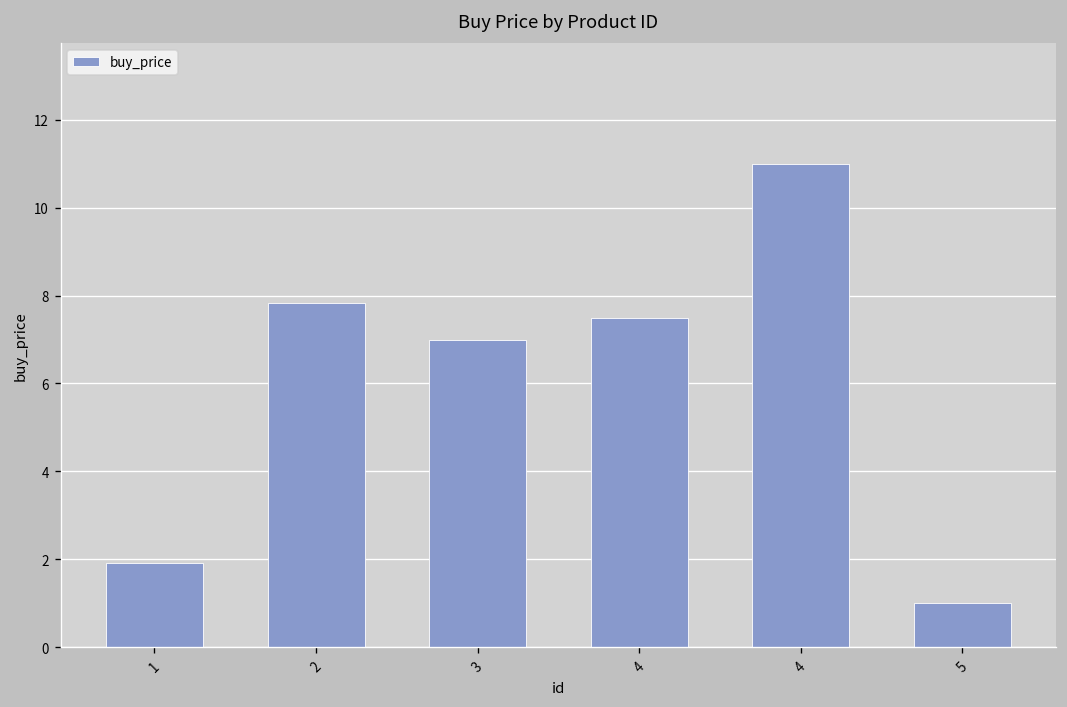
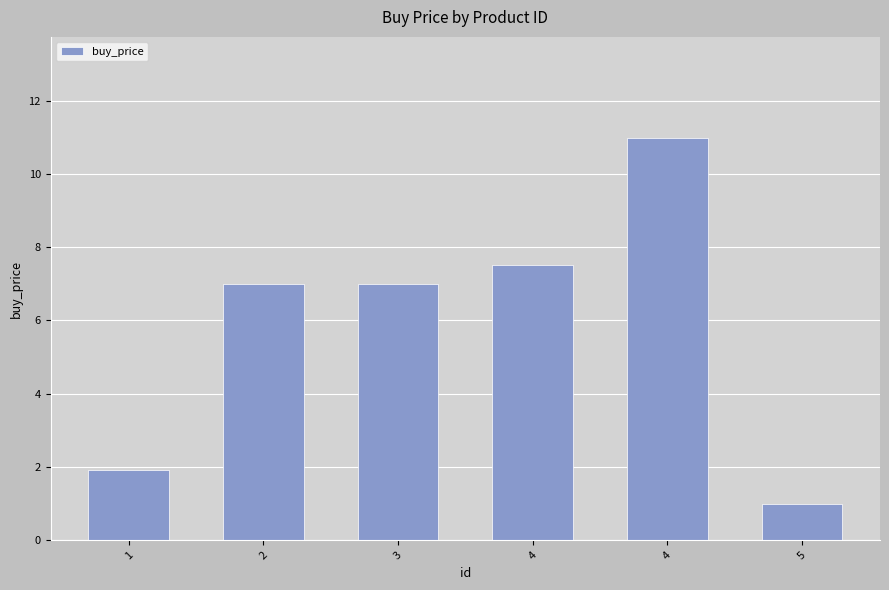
2: 7.8 -> 7.0
